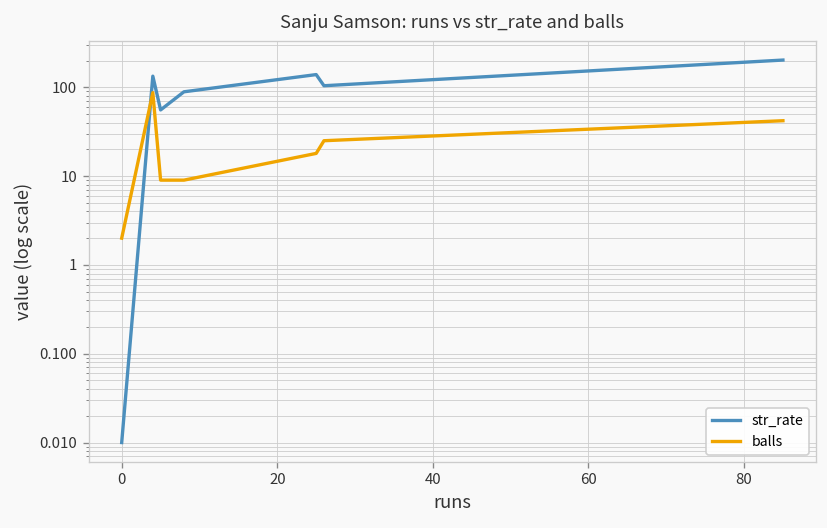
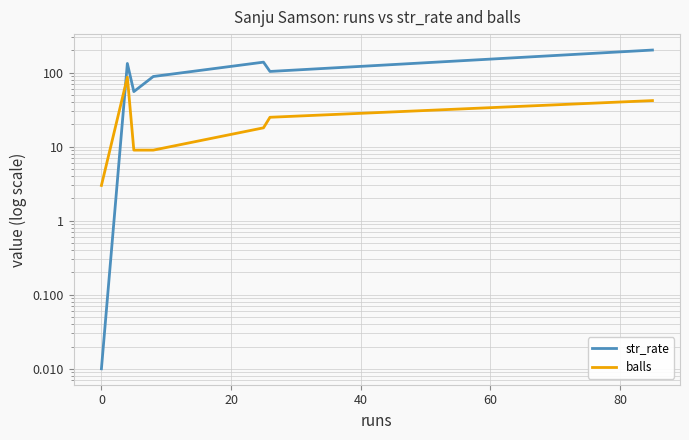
balls, 0: 2 -> 3
